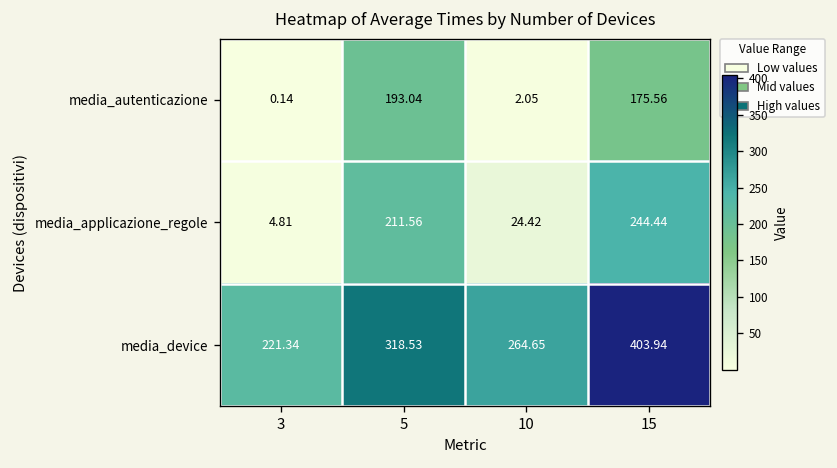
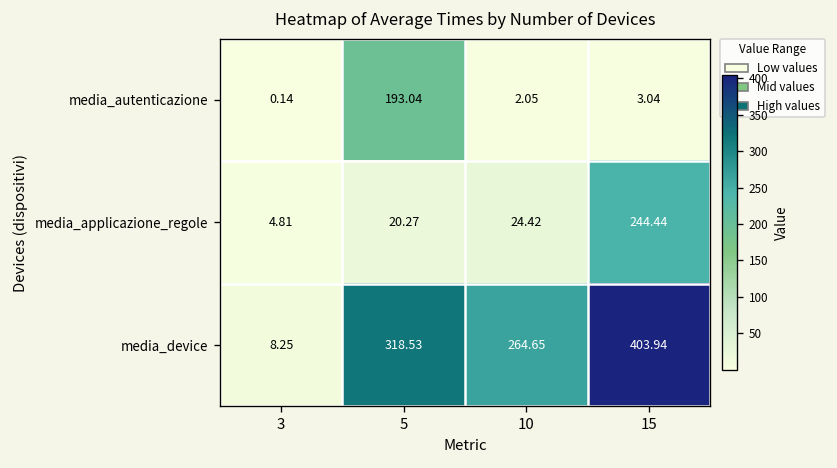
media_autenticazione, 15: 175.56 -> 3.04
media_applicazione_regole, 5: 211.56 -> 20.27
media_device, 3: 221.34 -> 8.25
